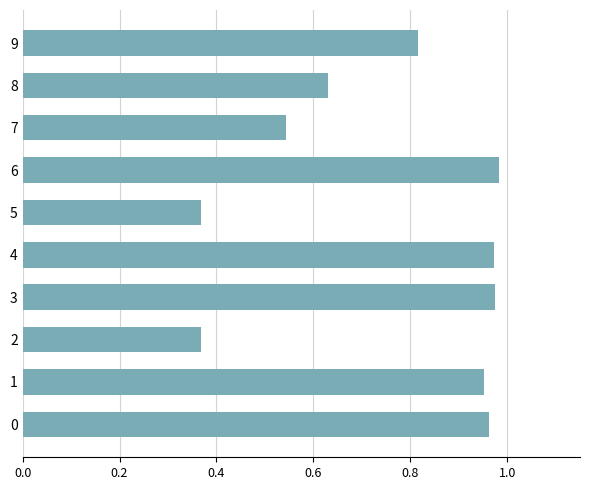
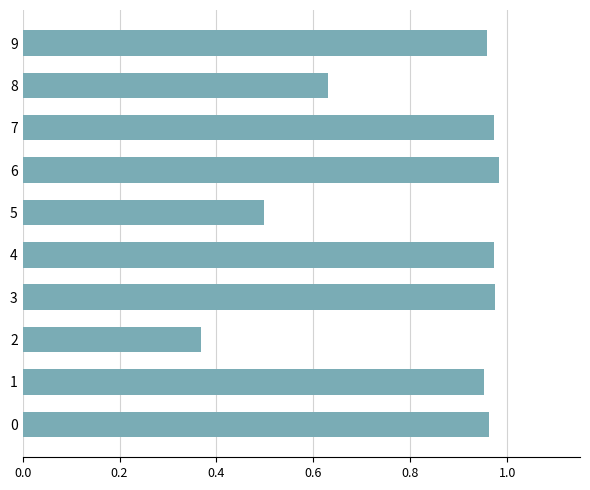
9: 0.82 -> 0.96
7: 0.54 -> 0.97
5: 0.37 -> 0.50
